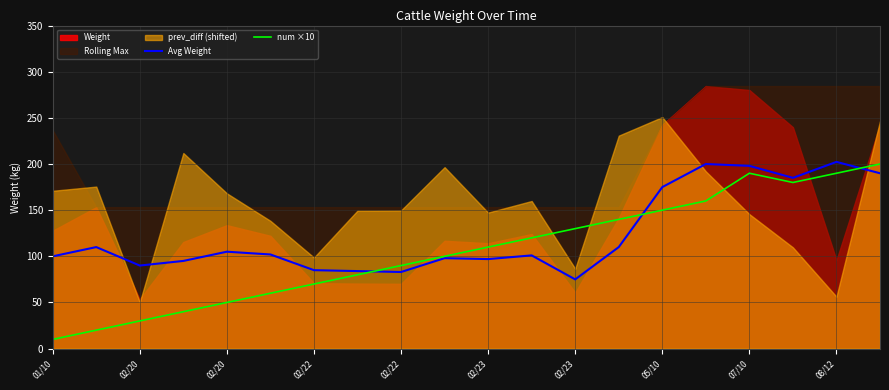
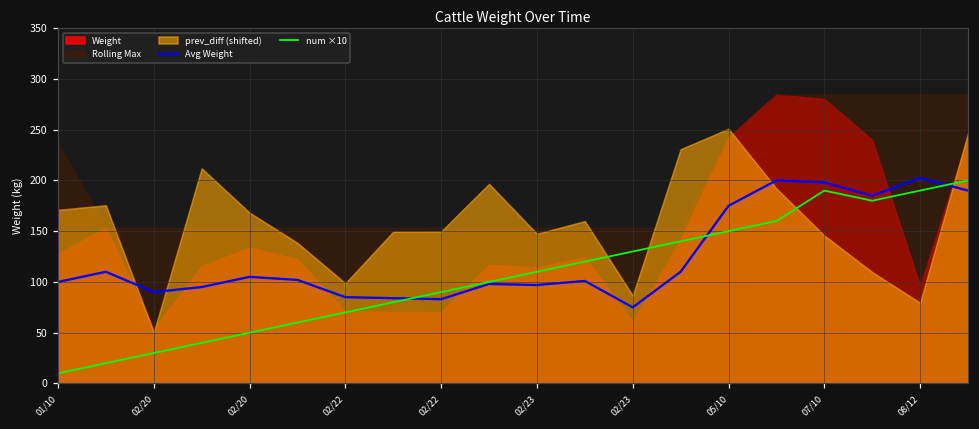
prev_diff (shifted), 08/12: 60 -> 80
